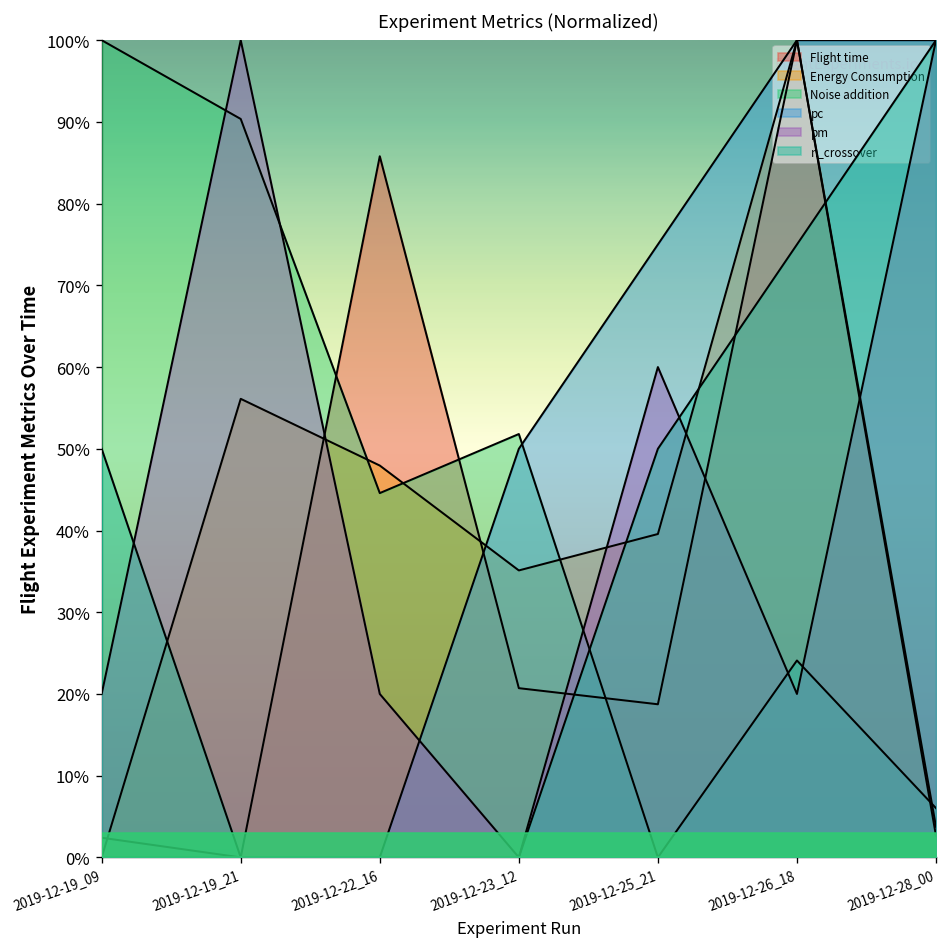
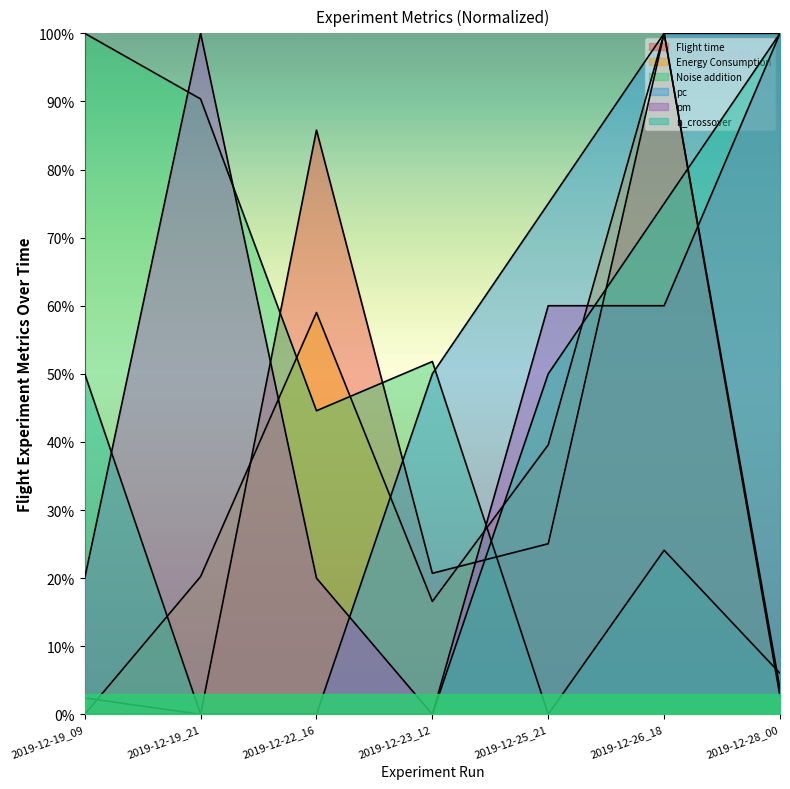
Energy Consumption, 2019-12-19_21: 56% -> 20%
Energy Consumption, 2019-12-22_16: 48% -> 59%
Energy Consumption, 2019-12-23_12: 35% -> 17%
Flight time, 2019-12-25_21: 19% -> 25%
pm, 2019-12-26_18: 20% -> 60%
